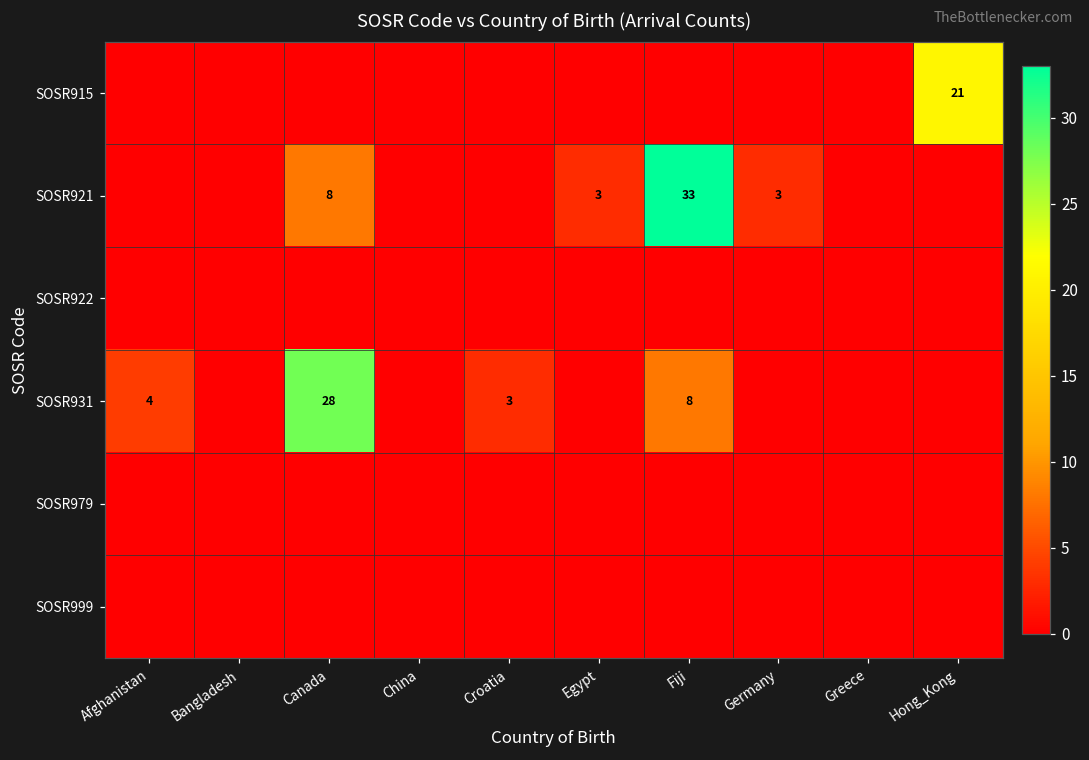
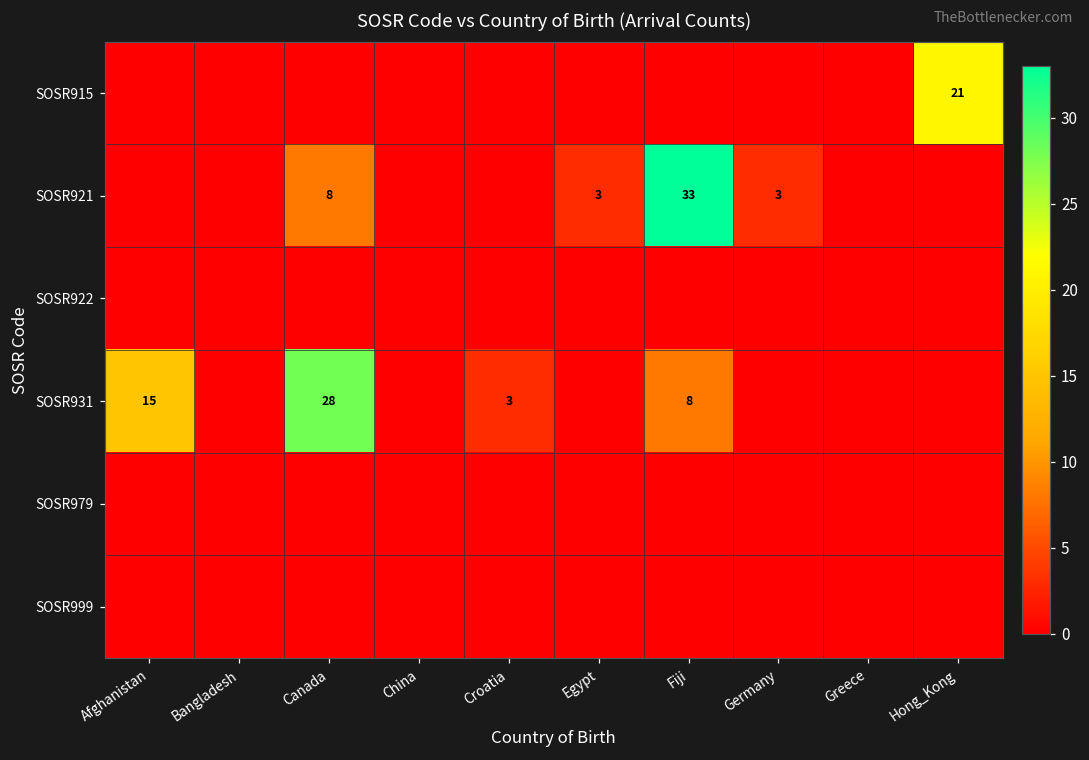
SOSR931, Afghanistan: 4 -> 15
